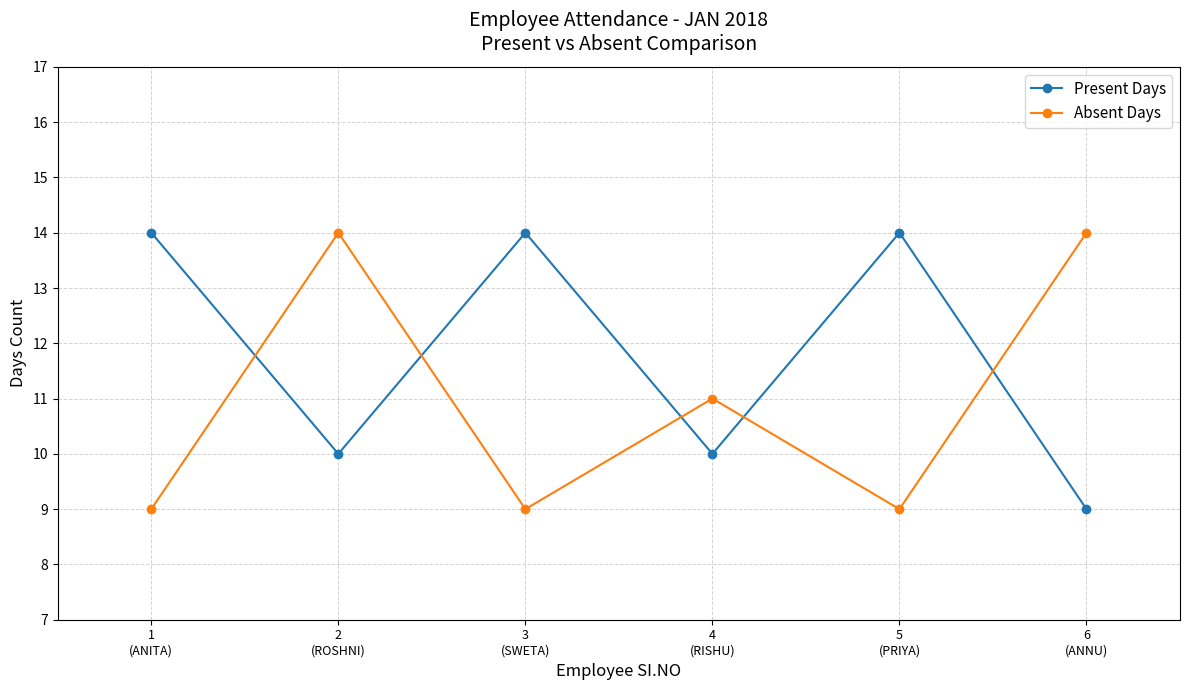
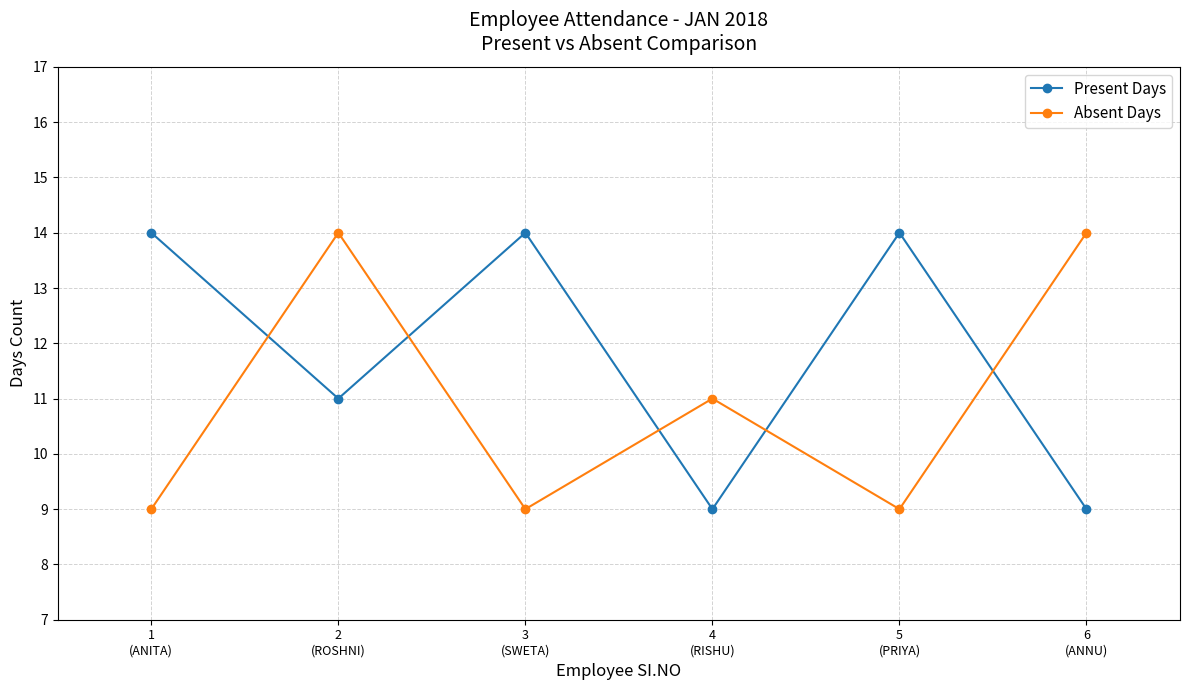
Present Days, 2 (ROSHNI): 10 -> 11
Present Days, 4 (RISHU): 10 -> 9
